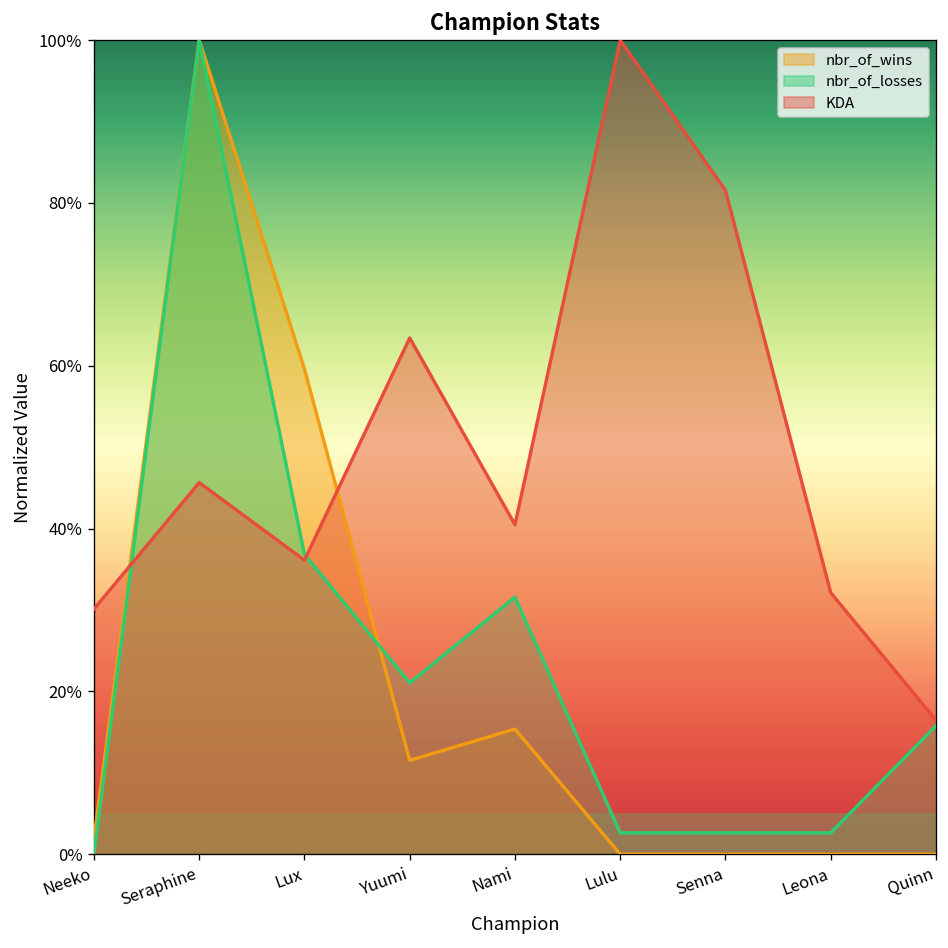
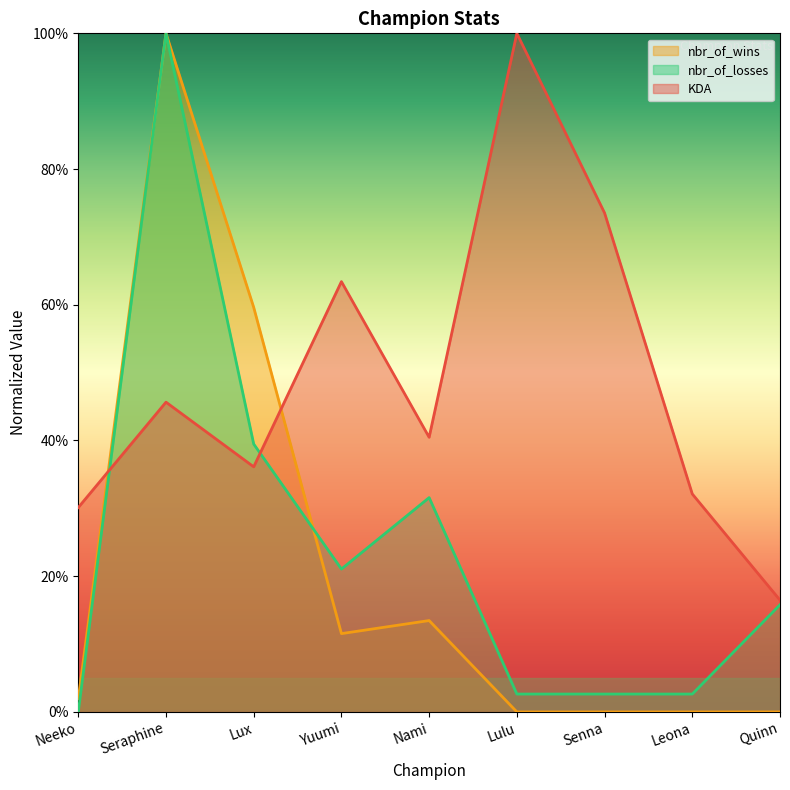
nbr_of_losses, Lux: 37% -> 39%
nbr_of_wins, Nami: 15% -> 13%
KDA, Senna: 82% -> 74%
